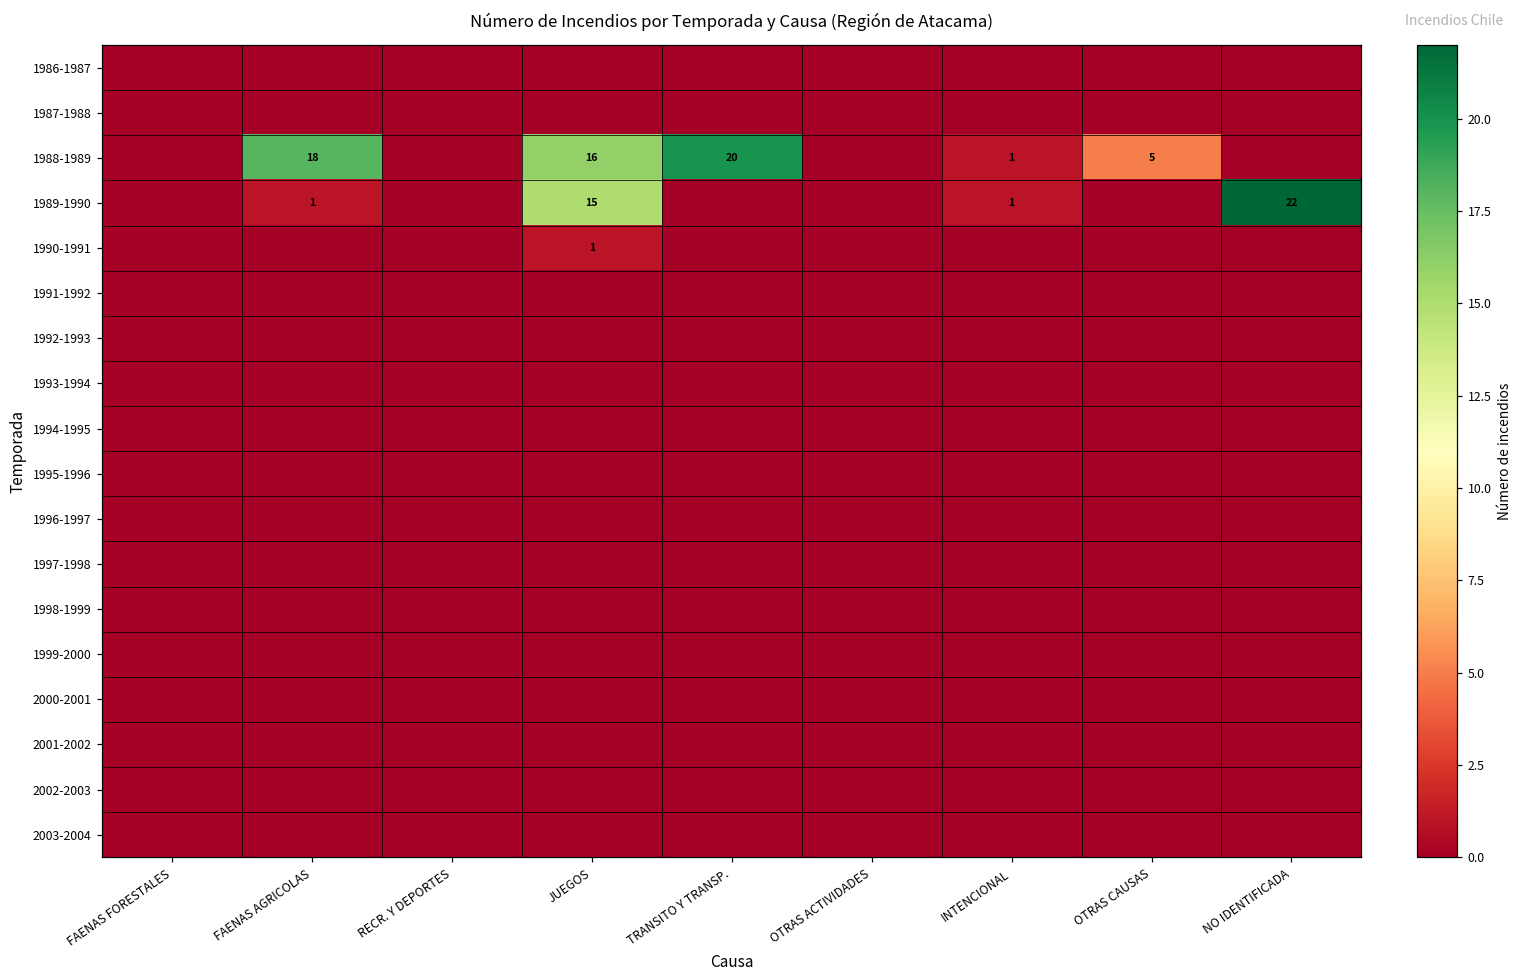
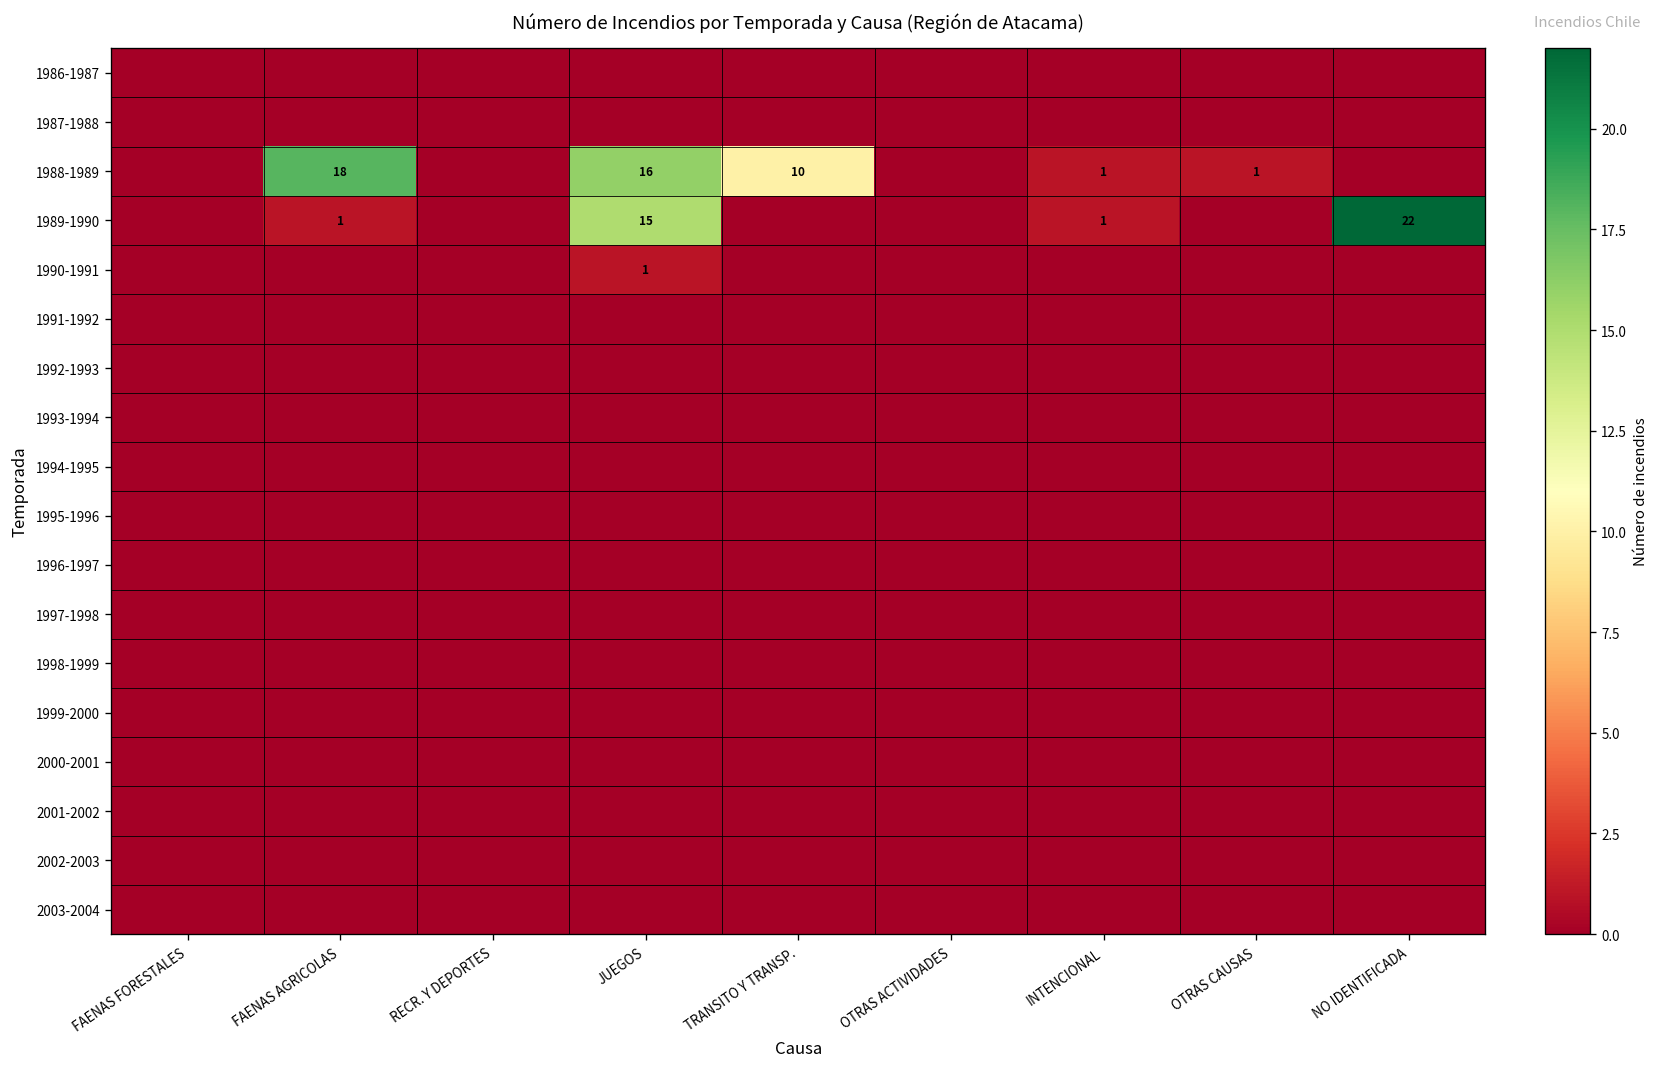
1988-1989, TRANSITO Y TRANSP.: 20 -> 10
1988-1989, OTRAS CAUSAS: 5 -> 1
